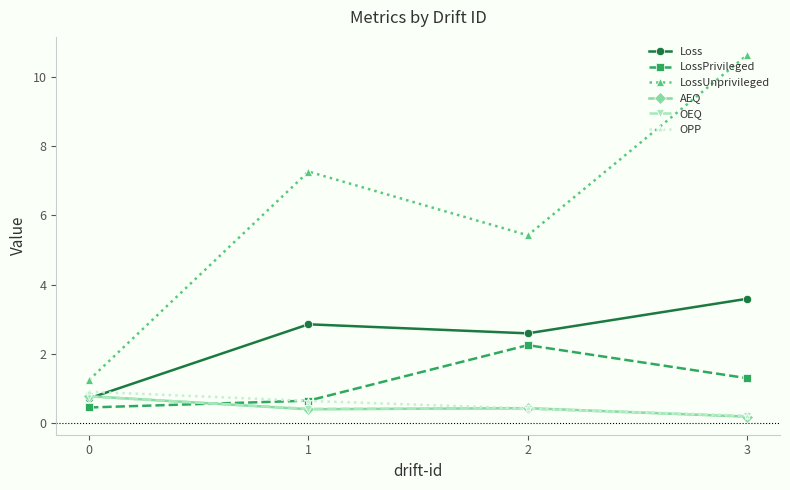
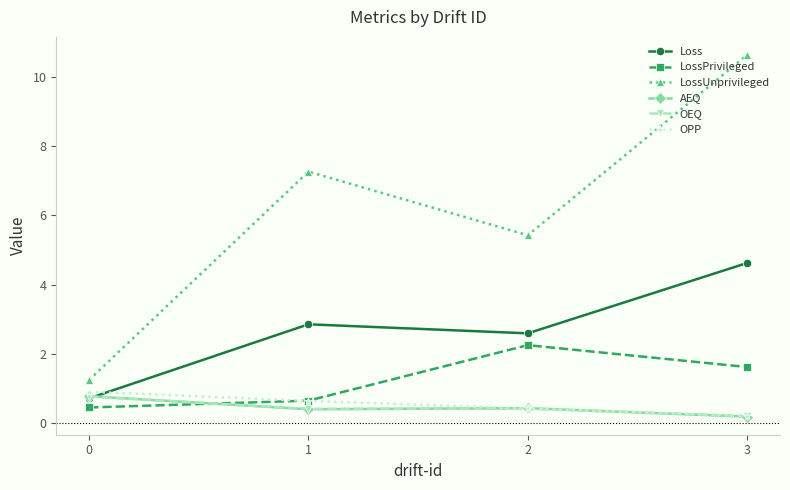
Loss, 3: 3.6 -> 4.6
LossPrivileged, 3: 1.3 -> 1.6
